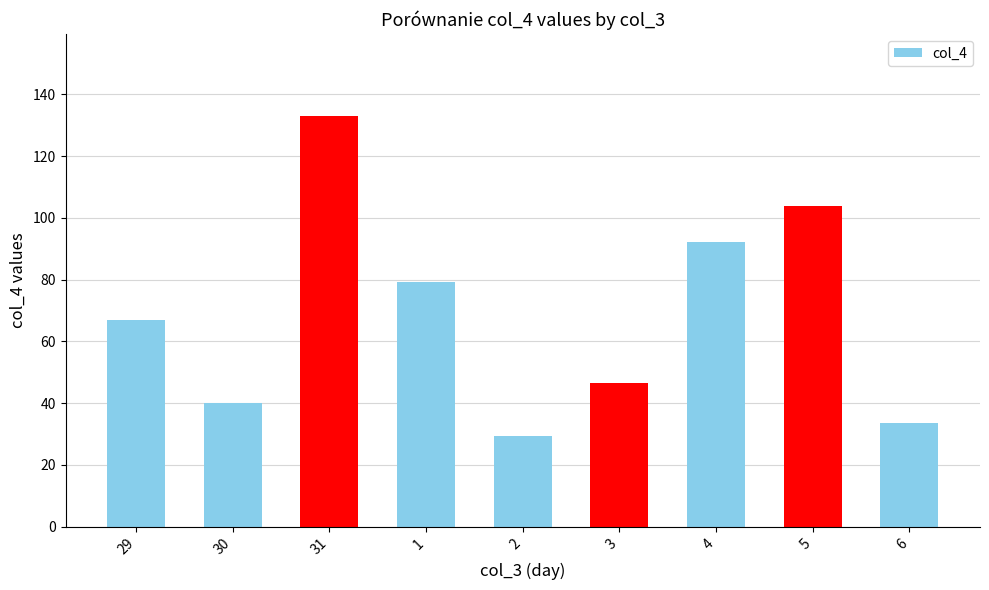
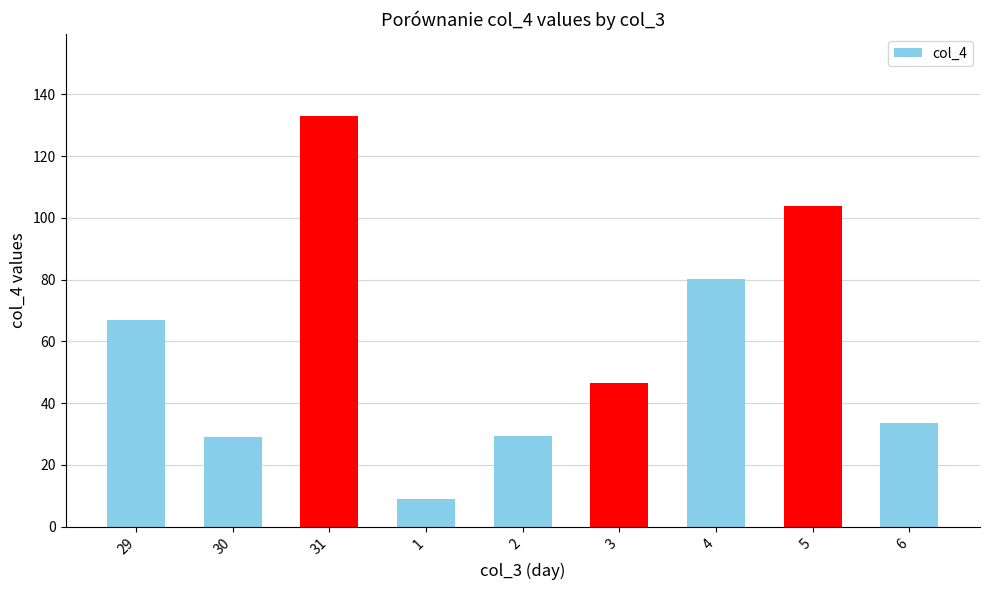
30: 40 -> 29
1: 79 -> 9
4: 92 -> 80
